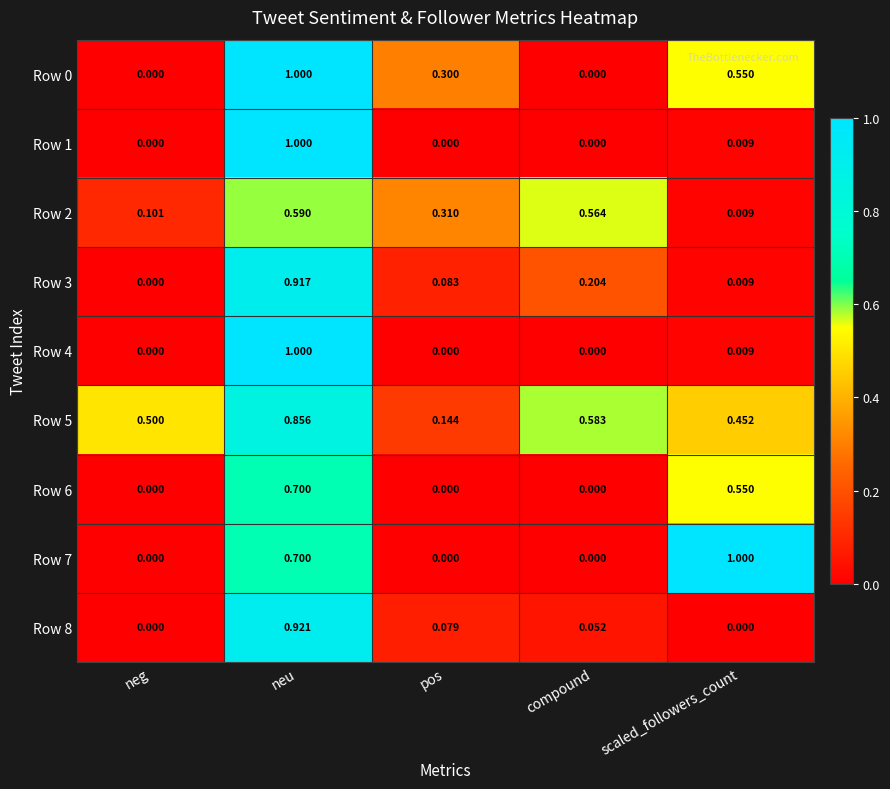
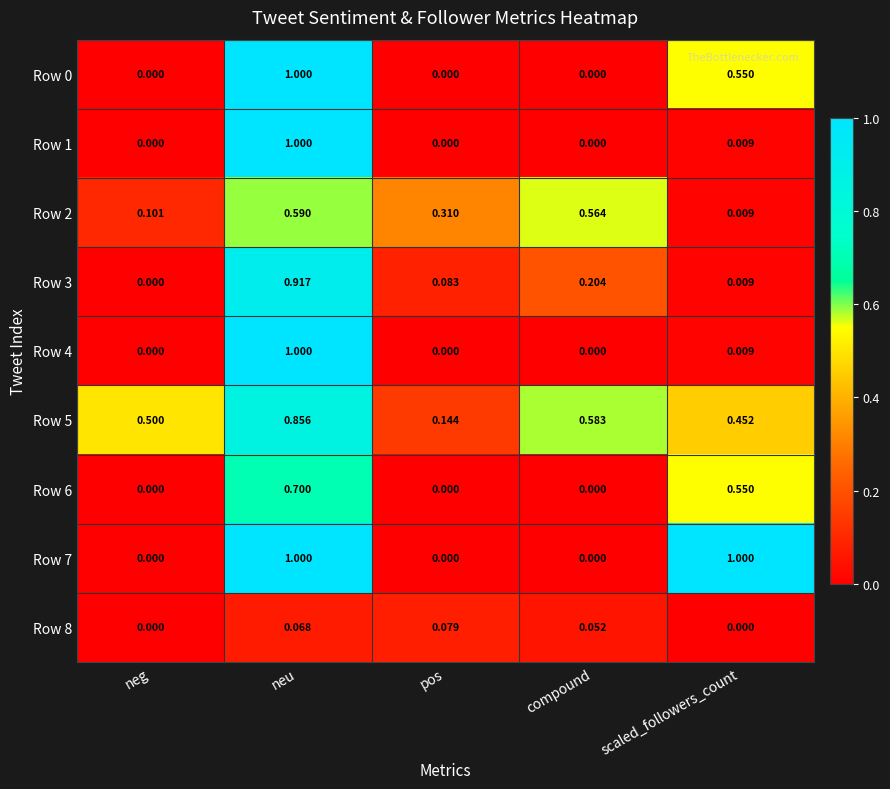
Row 0, pos: 0.300 -> 0.000
Row 7, neu: 0.700 -> 1.000
Row 8, neu: 0.921 -> 0.068
